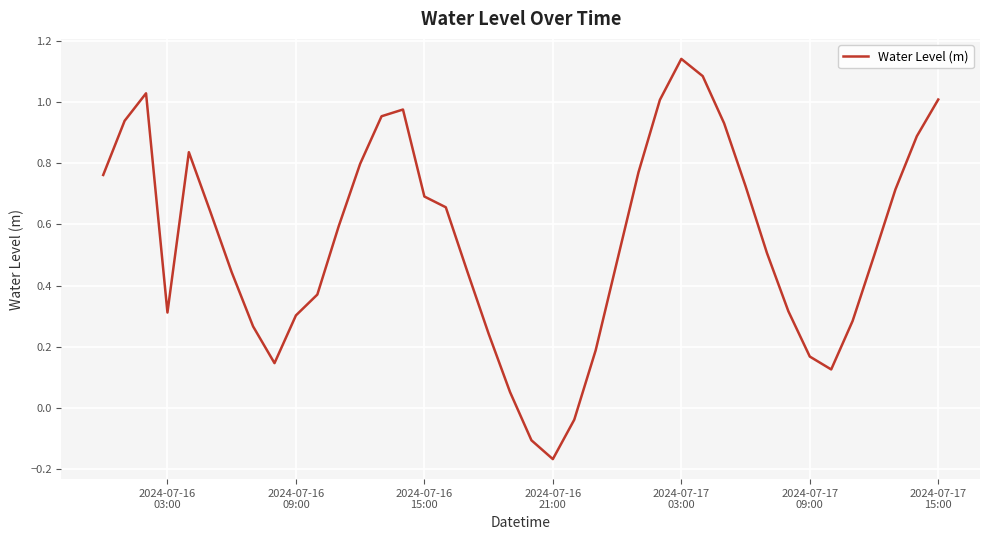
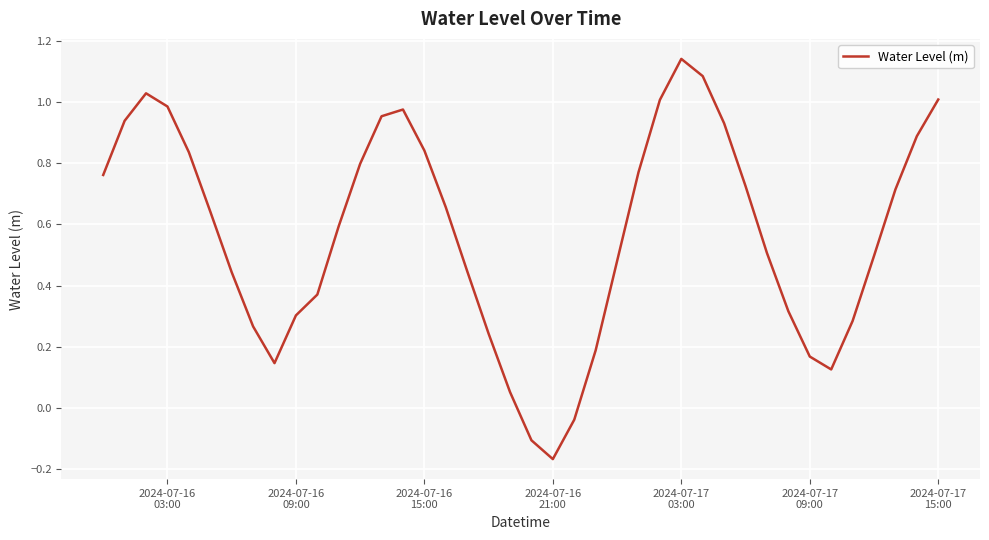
2024-07-16 03:00: 0.31 -> 0.98
2024-07-16 15:00: 0.69 -> 0.84
